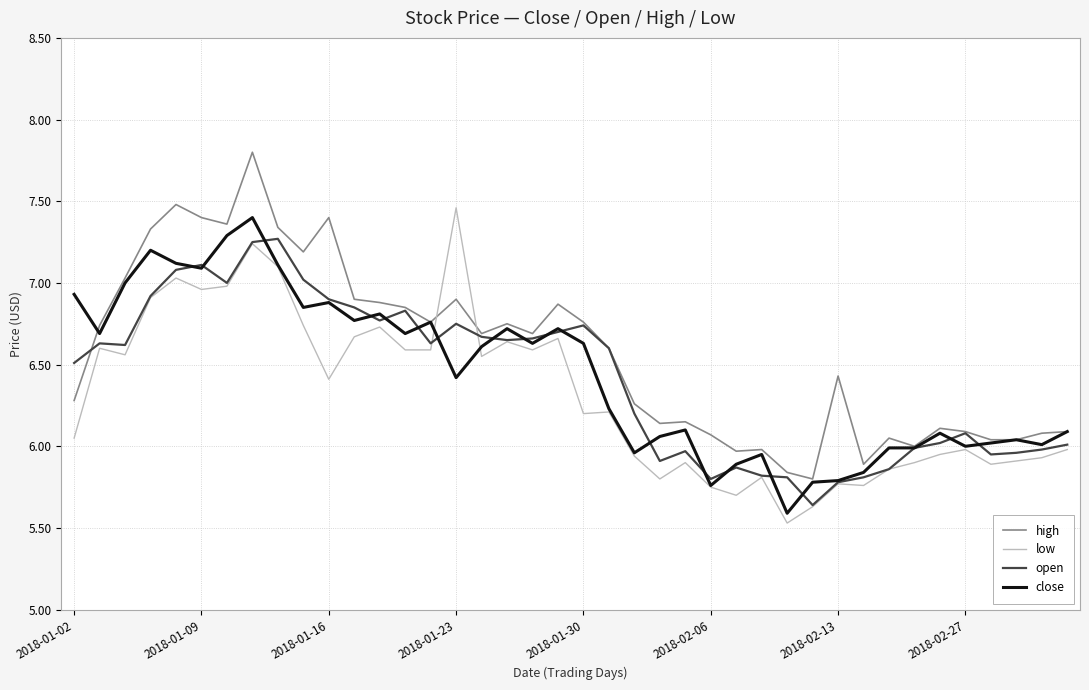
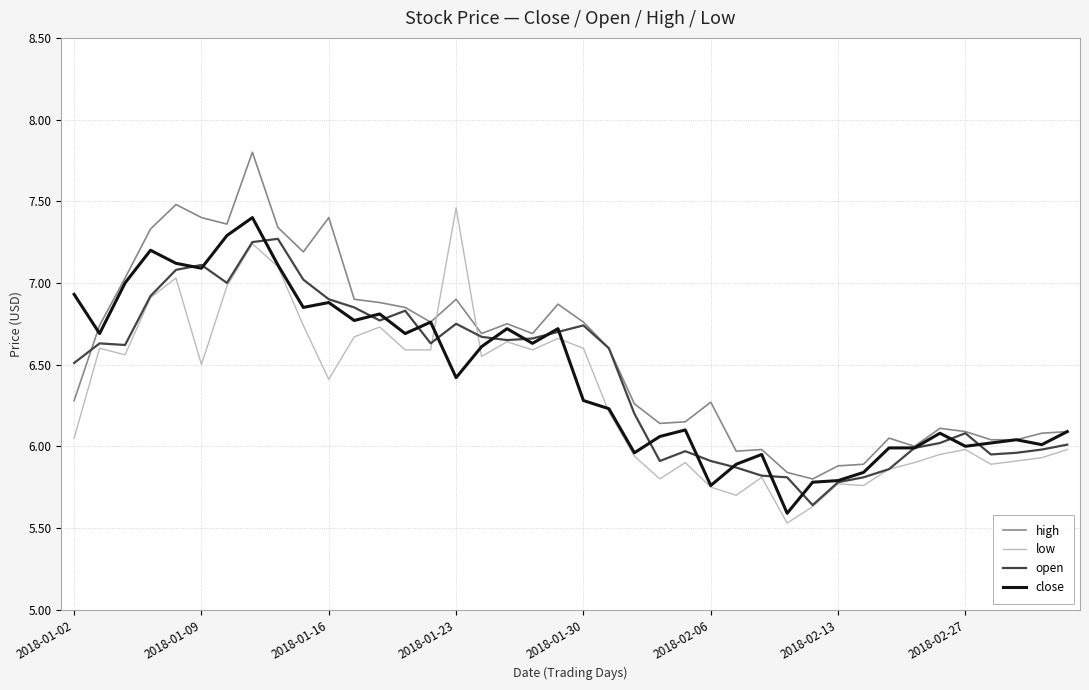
low, 2018-01-09: 6.96 -> 6.50
low, 2018-01-30: 6.2 -> 6.6
close, 2018-01-30: 6.63 -> 6.28
high, 2018-02-06: 6.07 -> 6.27
open, 2018-02-06: 5.80 -> 5.91
high, 2018-02-13: 6.43 -> 5.88
